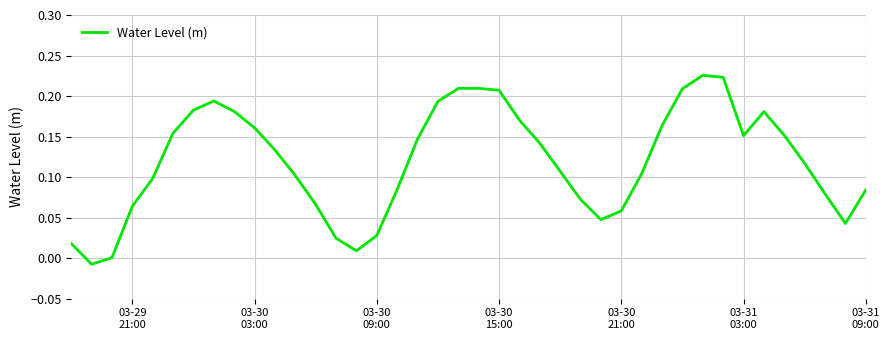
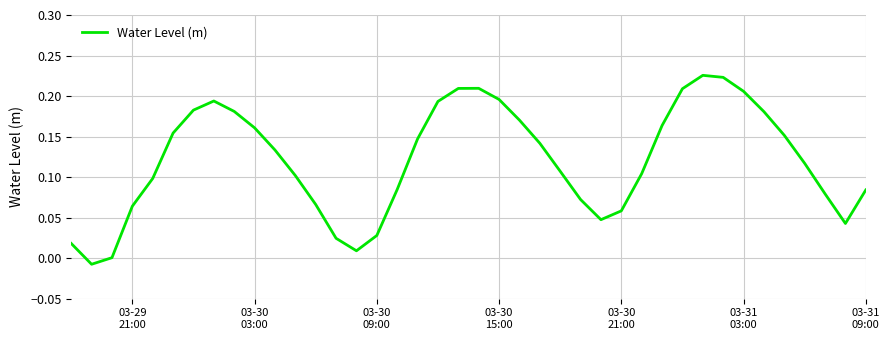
03-30 15:00: 0.21 -> 0.20
03-31 03:00: 0.15 -> 0.21
